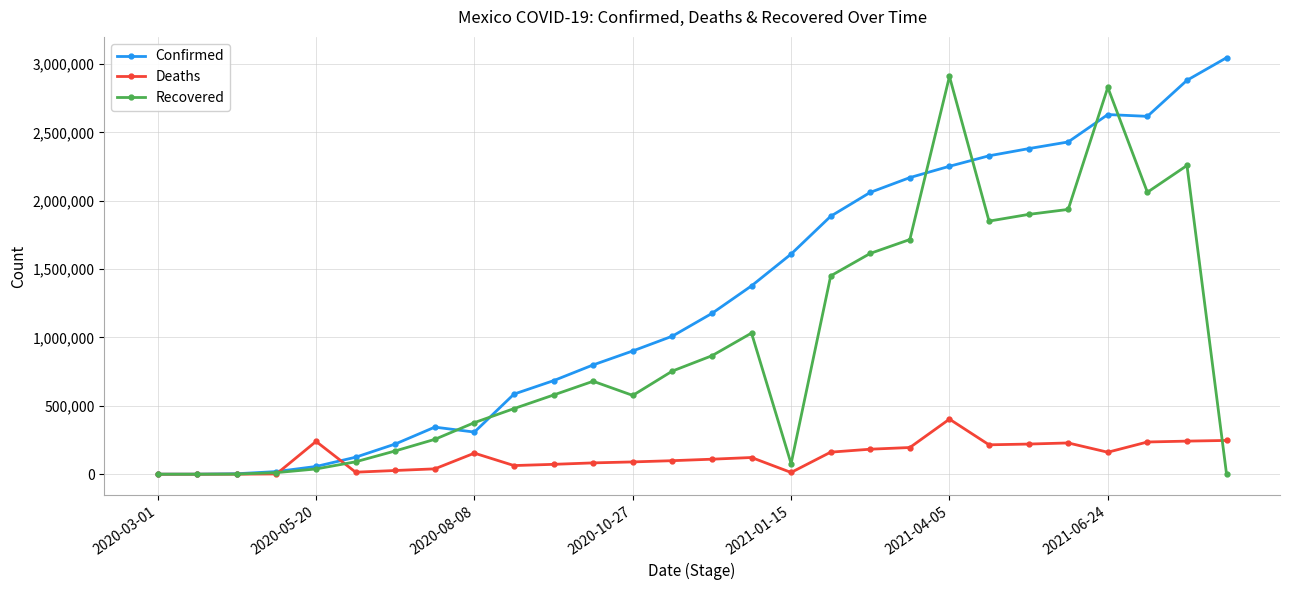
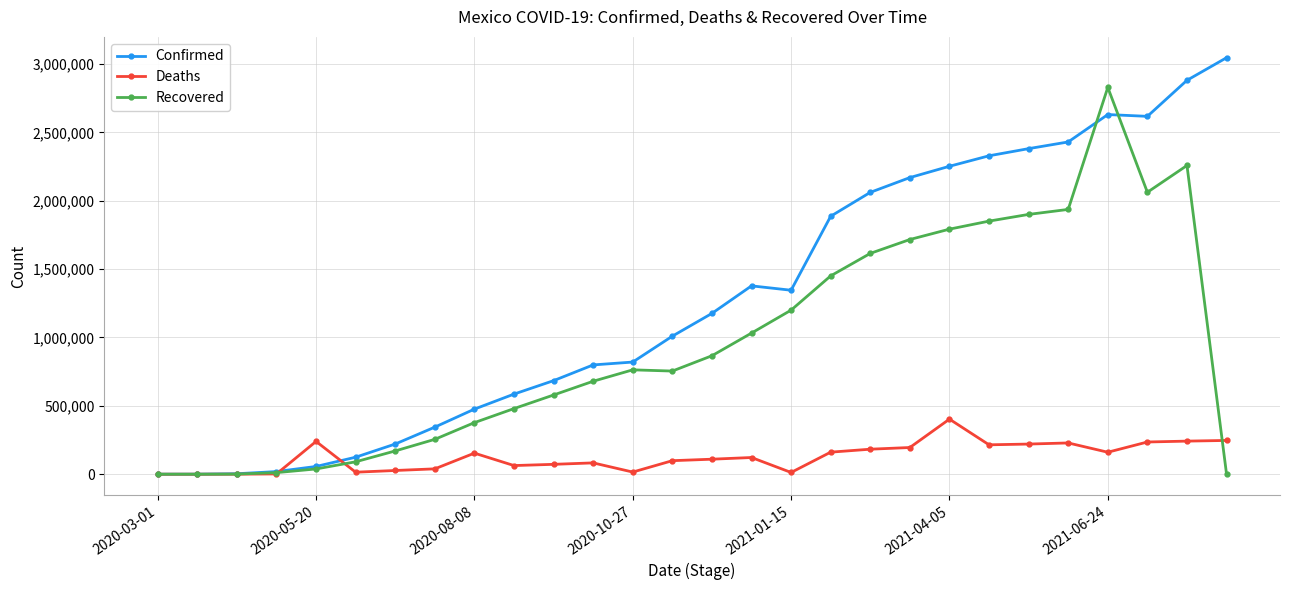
Confirmed, 2020-08-08: 310,000 -> 480,000
Confirmed, 2020-10-27: 900,000 -> 820,000
Deaths, 2020-10-27: 90,000 -> 20,000
Recovered, 2020-10-27: 580,000 -> 760,000
Confirmed, 2021-01-15: 1,610,000 -> 1,350,000
Recovered, 2021-01-15: 80,000 -> 1,200,000
Recovered, 2021-04-05: 2,910,000 -> 1,790,000
